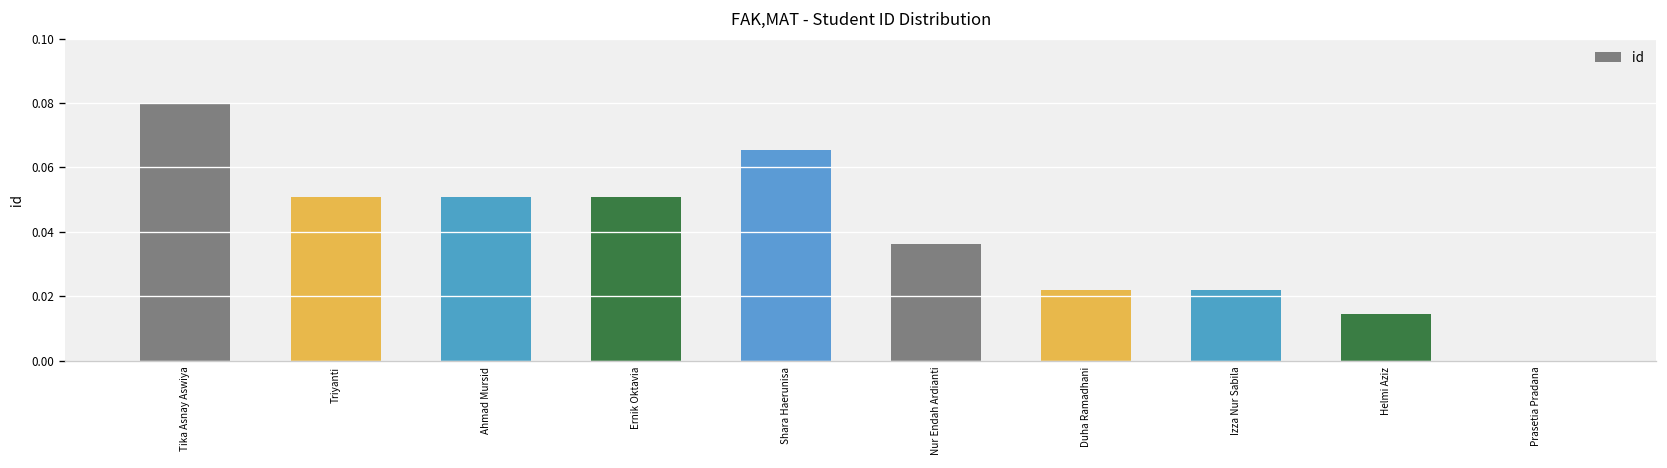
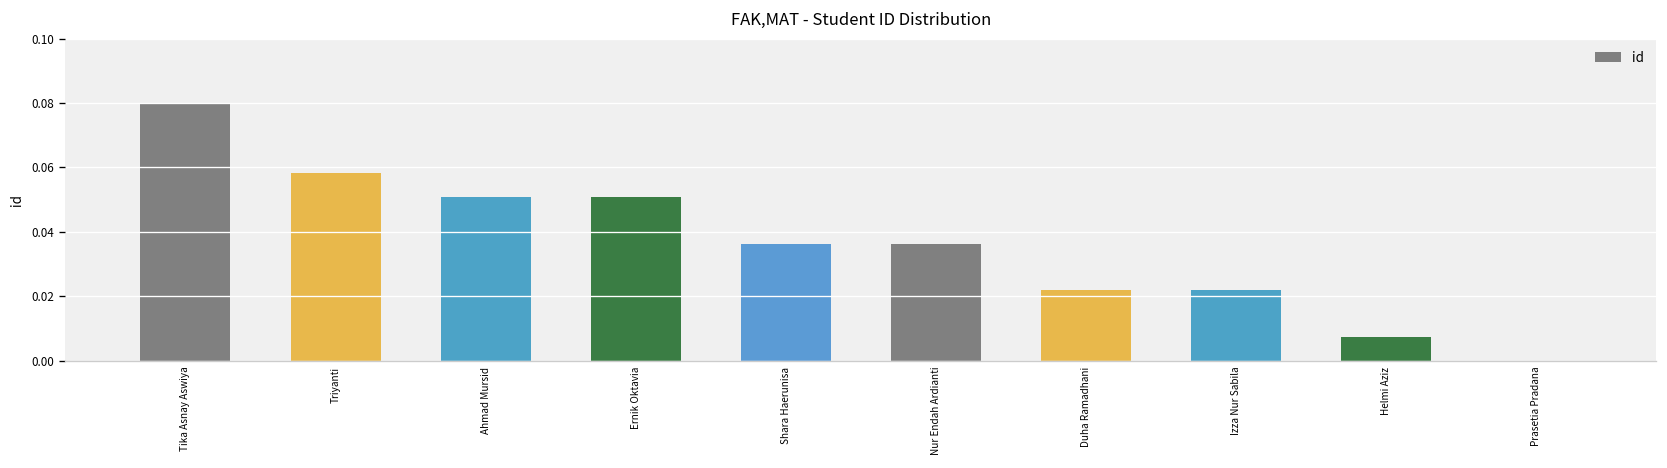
Triyanti: 0.051 -> 0.058
Shara Haerunisa: 0.065 -> 0.036
Helmi Aziz: 0.015 -> 0.007
